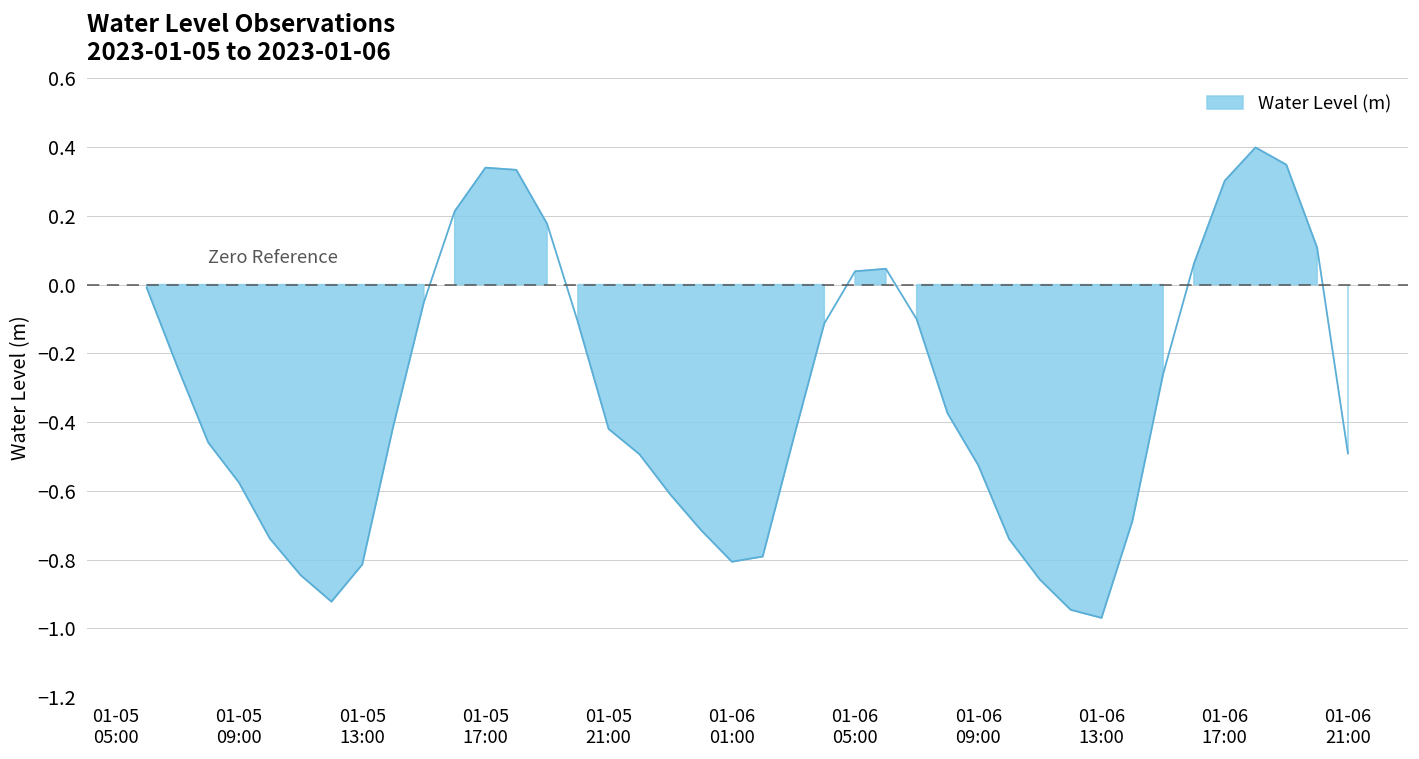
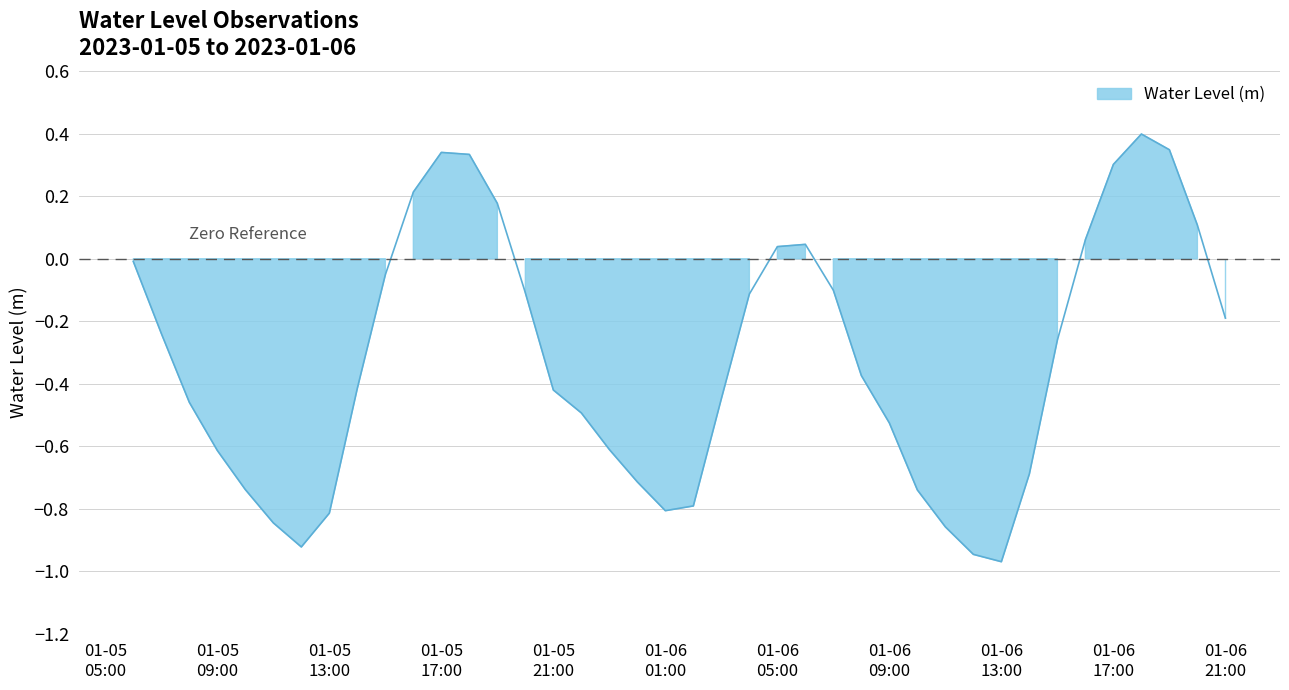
01-05 09:00: -0.58 -> -0.61
01-06 21:00: -0.49 -> -0.19
